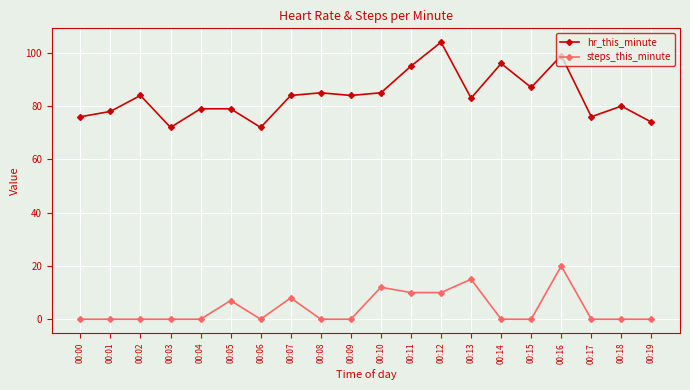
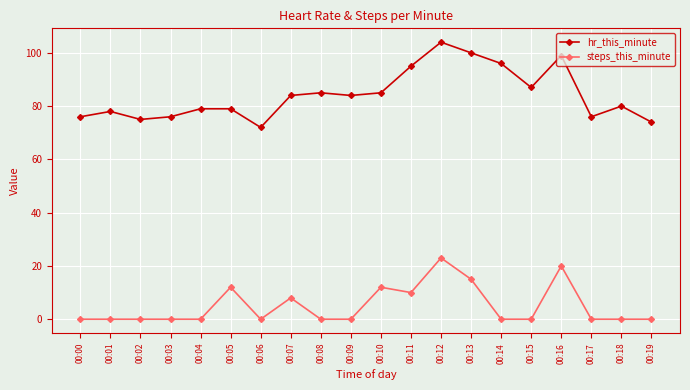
hr_this_minute, 00:02: 84 -> 75
hr_this_minute, 00:03: 72 -> 76
steps_this_minute, 00:05: 7 -> 12
steps_this_minute, 00:12: 10 -> 23
hr_this_minute, 00:13: 83 -> 100
